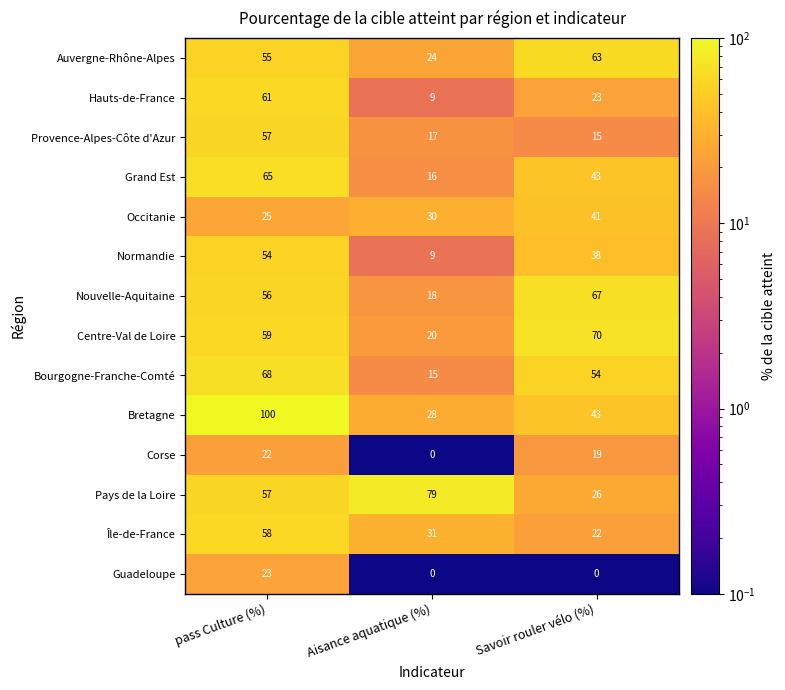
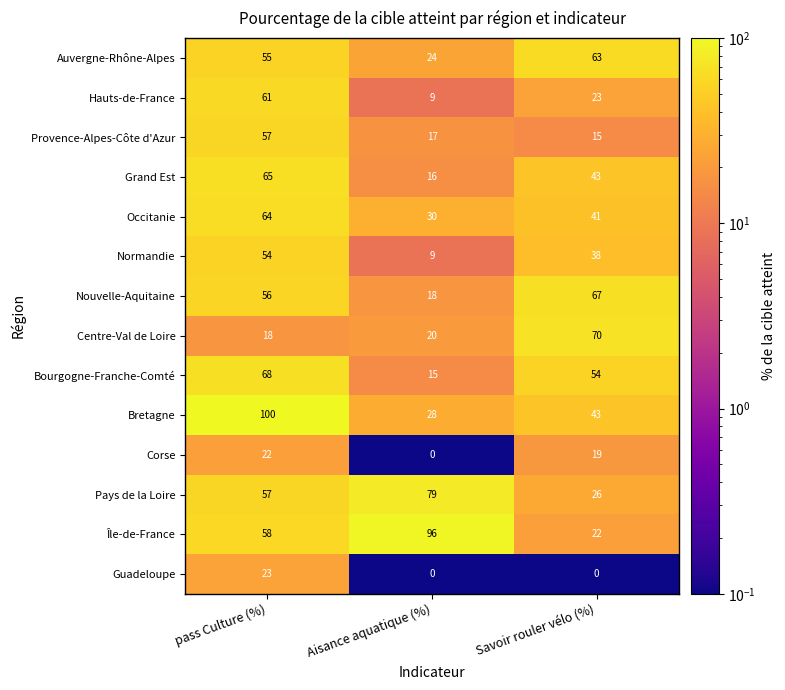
Occitanie, pass Culture (%): 25 -> 64
Centre-Val de Loire, pass Culture (%): 59 -> 18
Île-de-France, Aisance aquatique (%): 31 -> 96
